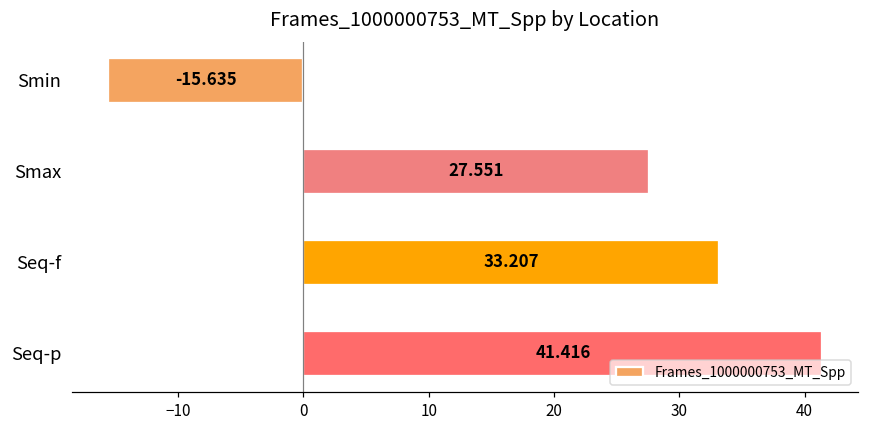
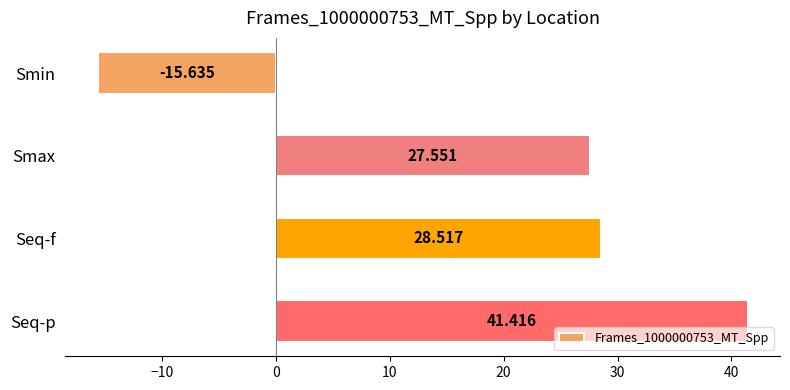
Seq-f: 33.207 -> 28.517
